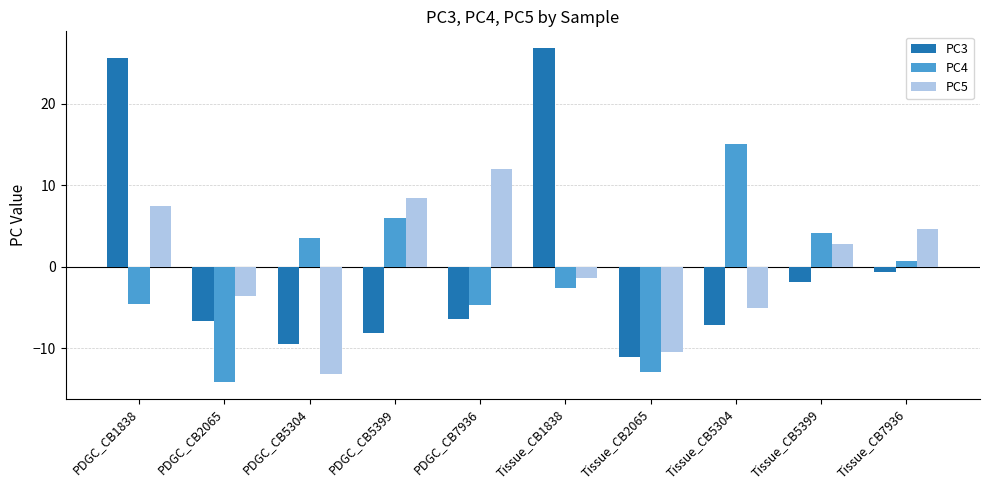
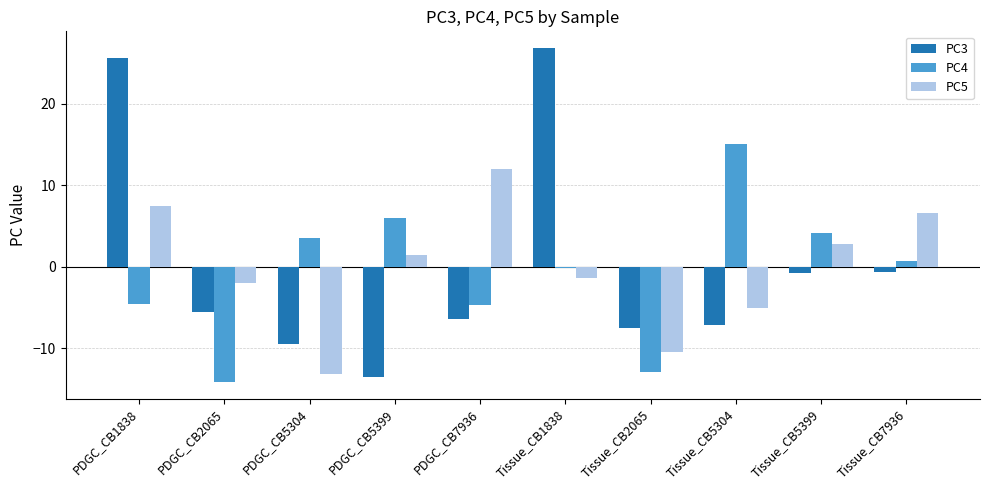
PC3, PDGC_CB2065: -7 -> -6
PC5, PDGC_CB2065: -4 -> -2
PC3, PDGC_CB5399: -8 -> -14
PC5, PDGC_CB5399: 8 -> 1
PC4, Tissue_CB1838: -3 -> 0
PC3, Tissue_CB2065: -11 -> -7
PC3, Tissue_CB5399: -2 -> -1
PC5, Tissue_CB7936: 5 -> 7
